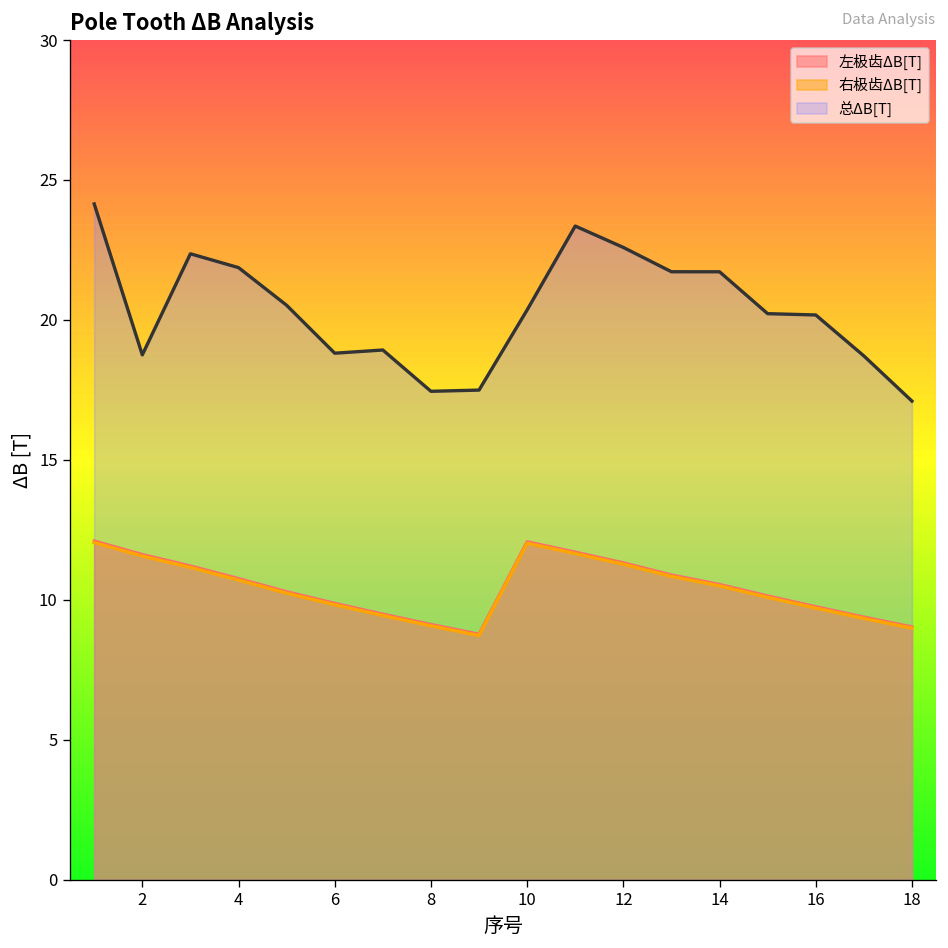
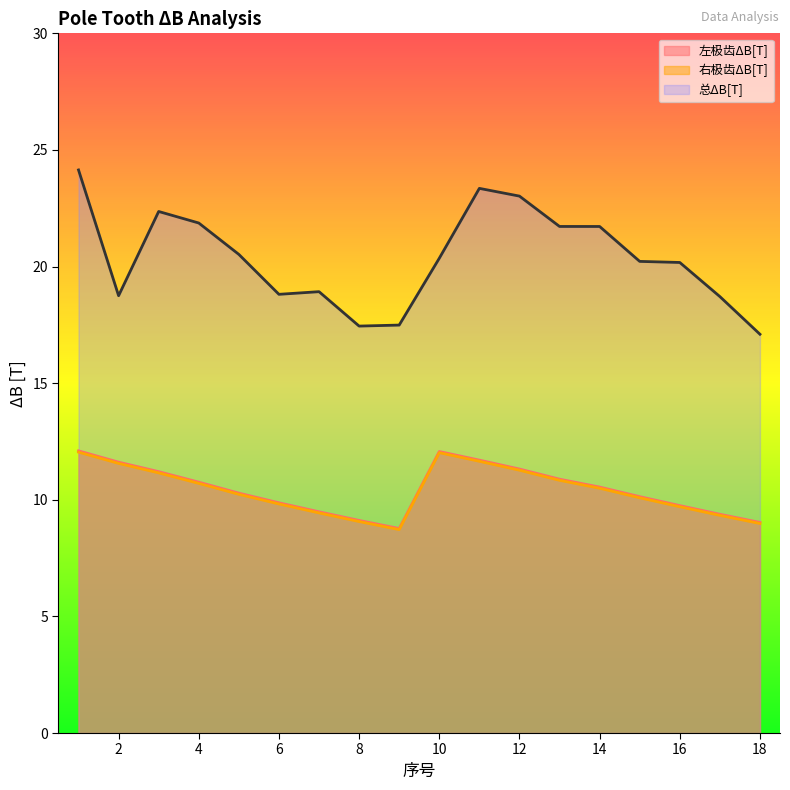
总ΔB[T], 12: 22.6 -> 23.0
